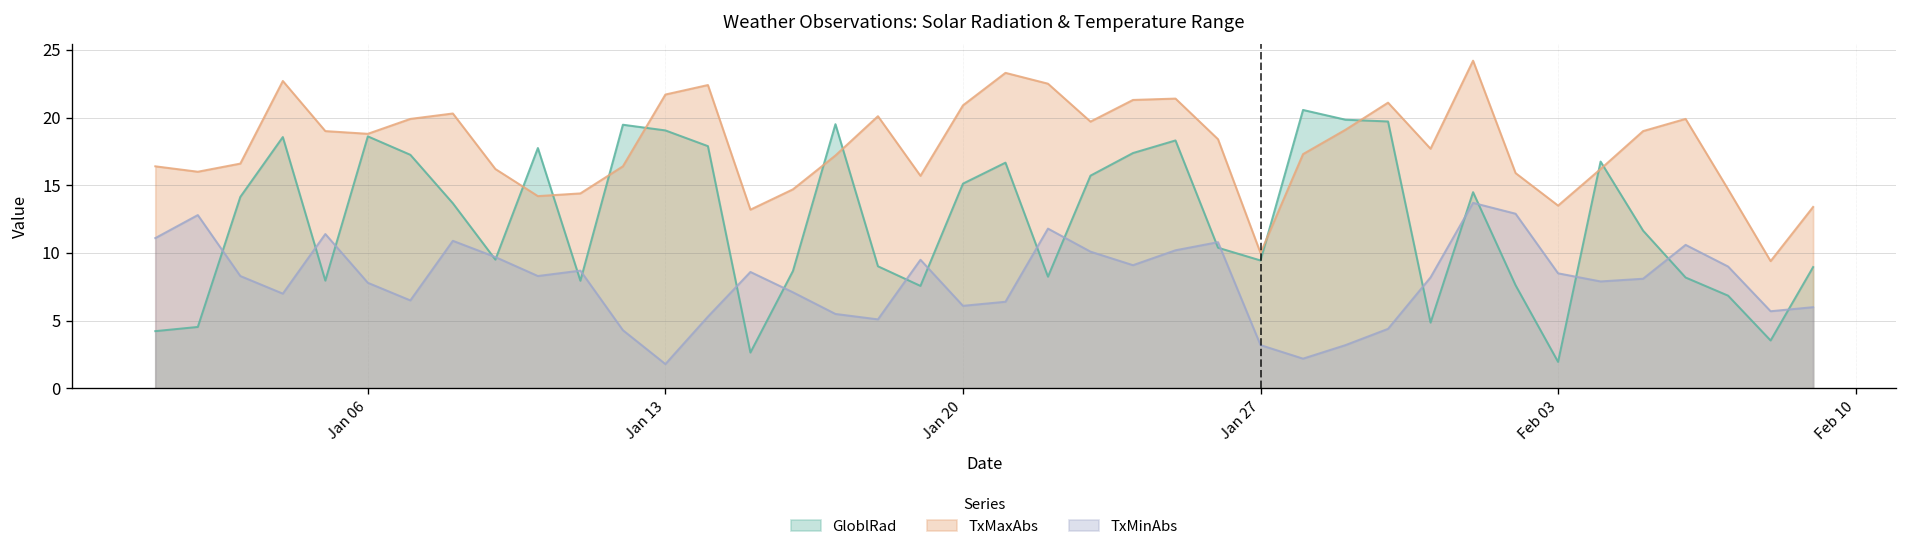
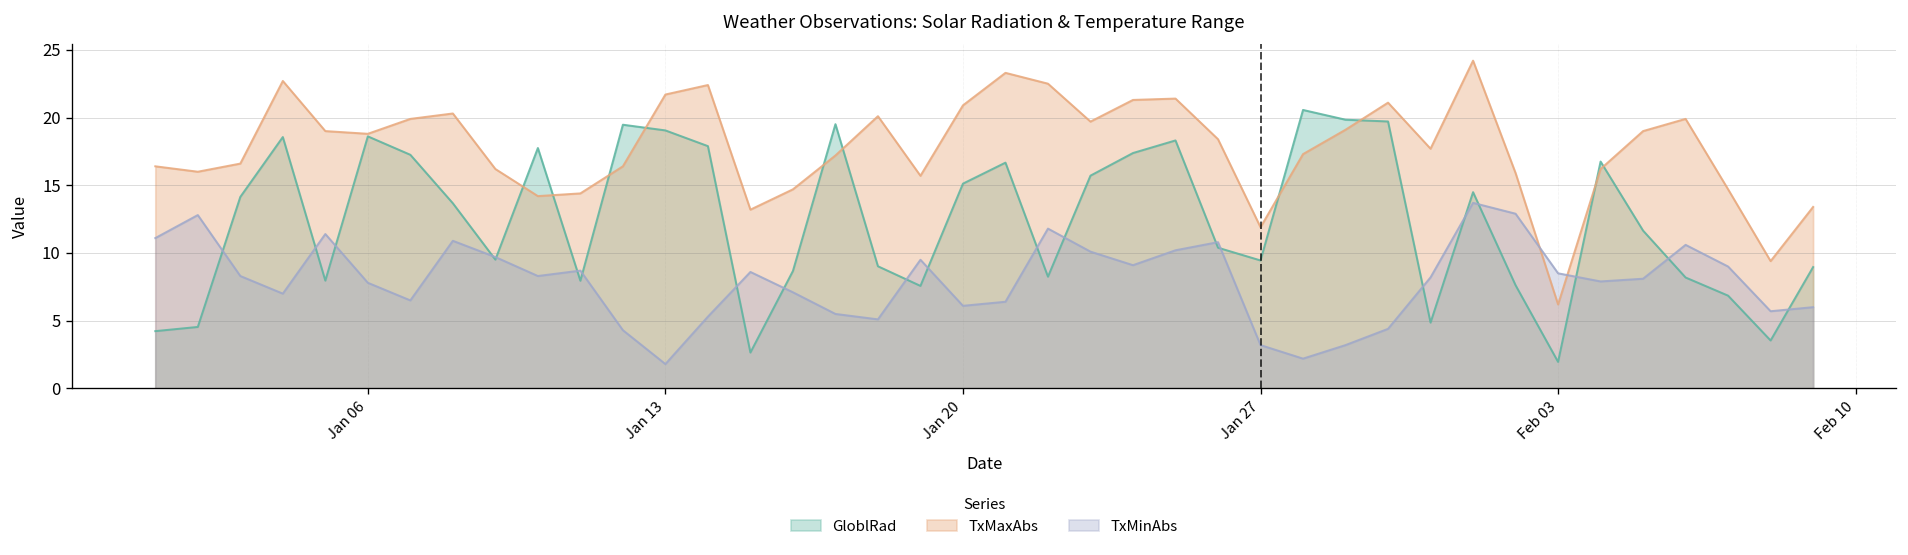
TxMaxAbs, Jan 27: 10.0 -> 11.9
TxMaxAbs, Feb 03: 13.5 -> 6.2
